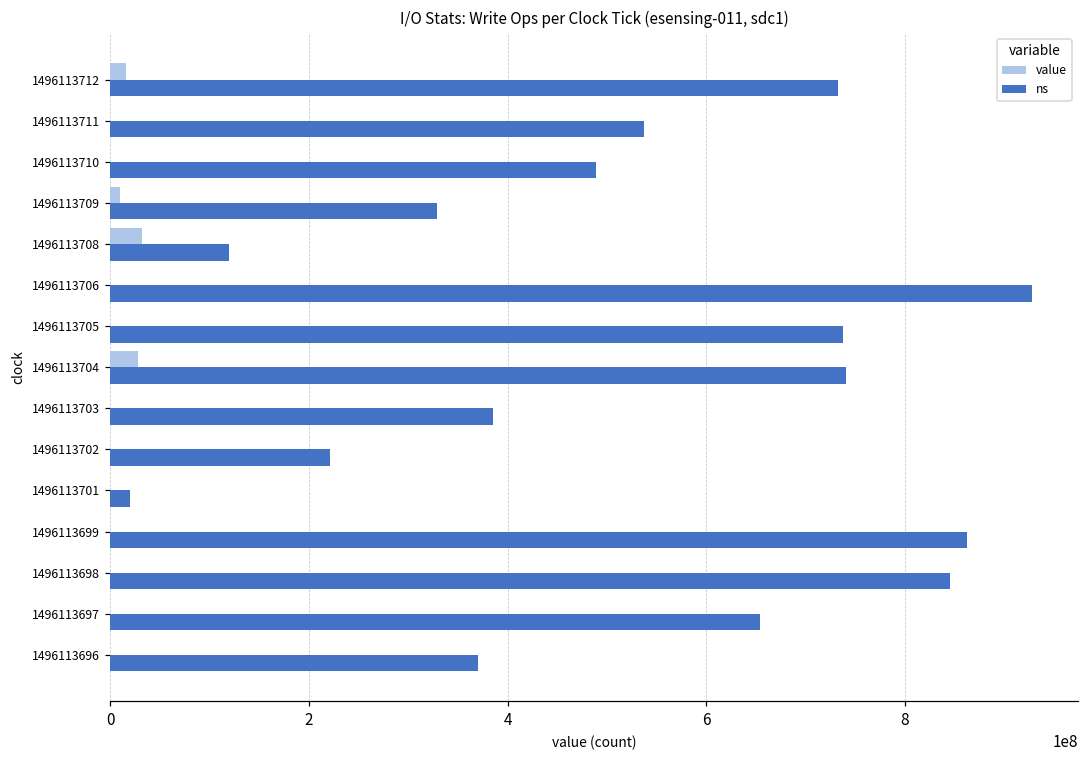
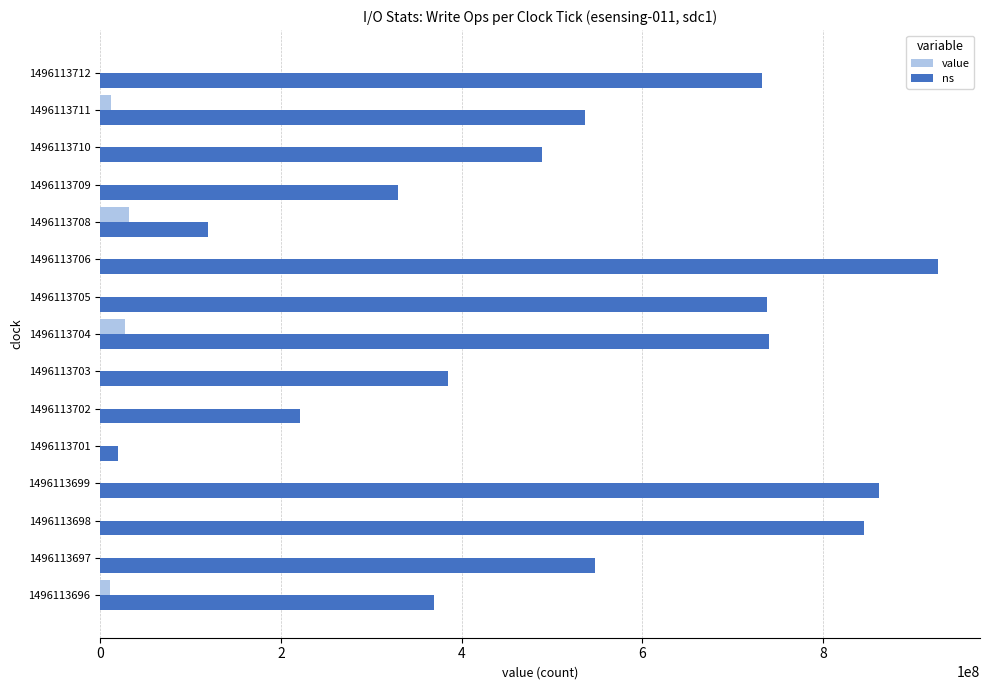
value, 1496113712: 20000000 -> 0
value, 1496113711: 0 -> 10000000
value, 1496113709: 10000000 -> 0
ns, 1496113697: 650000000 -> 550000000
value, 1496113696: 0 -> 10000000
